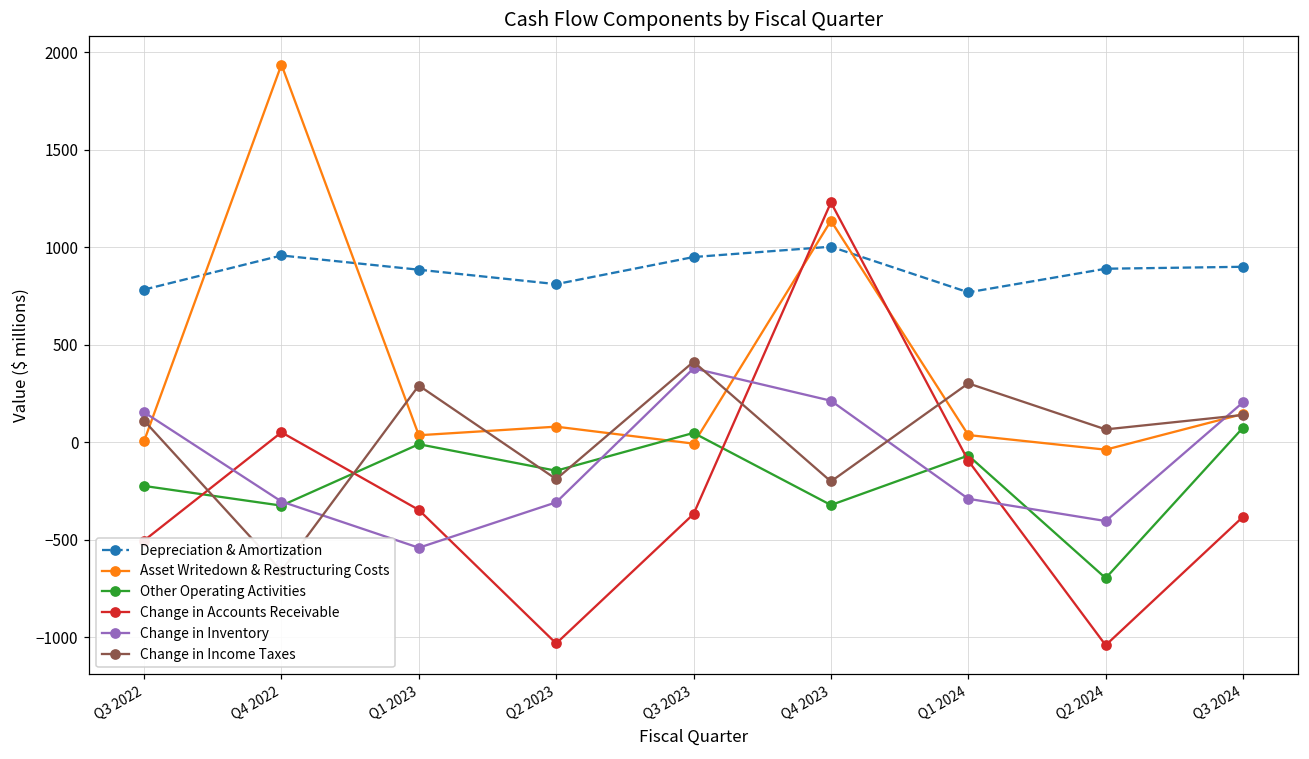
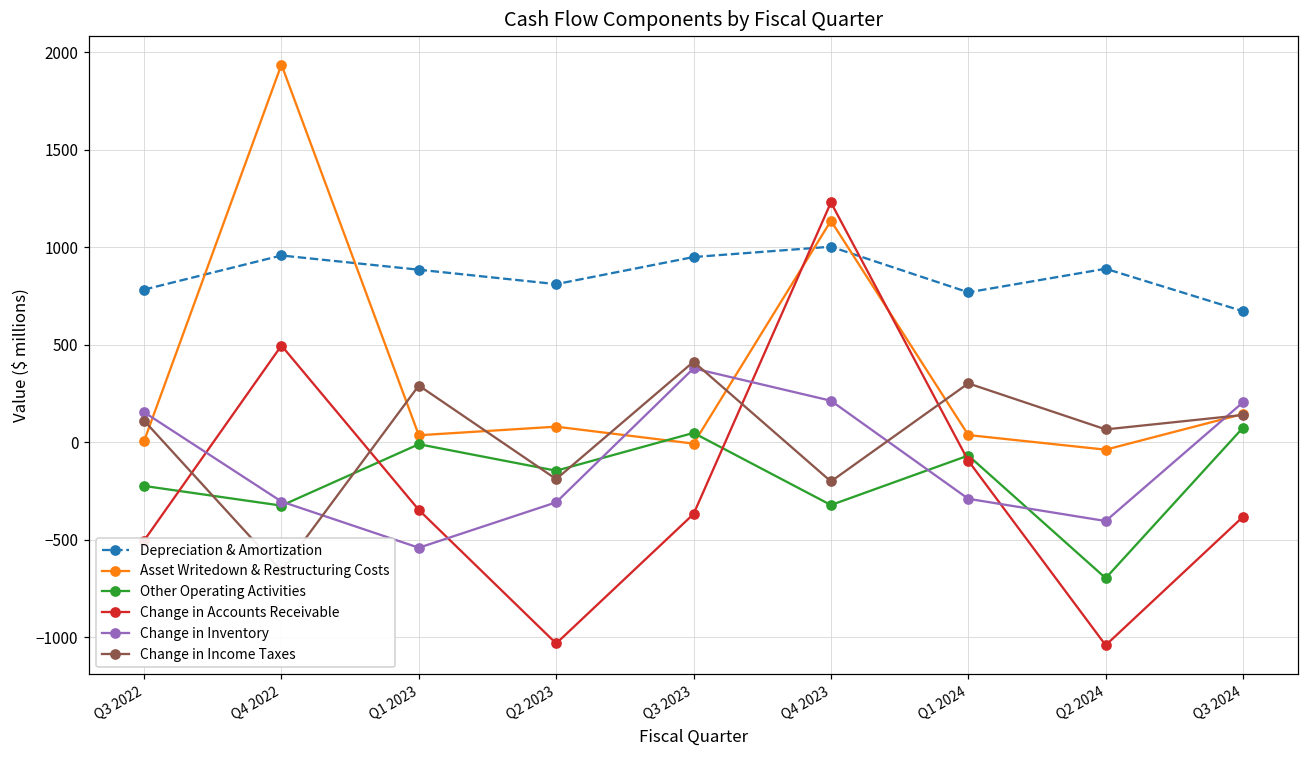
Change in Accounts Receivable, Q4 2022: 50 -> 500
Depreciation & Amortization, Q3 2024: 900 -> 670
